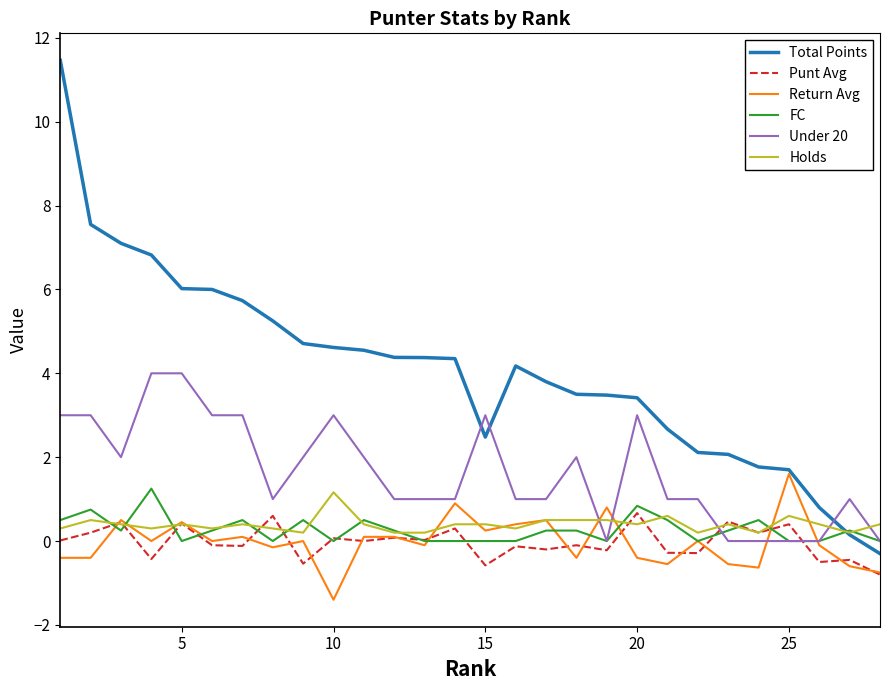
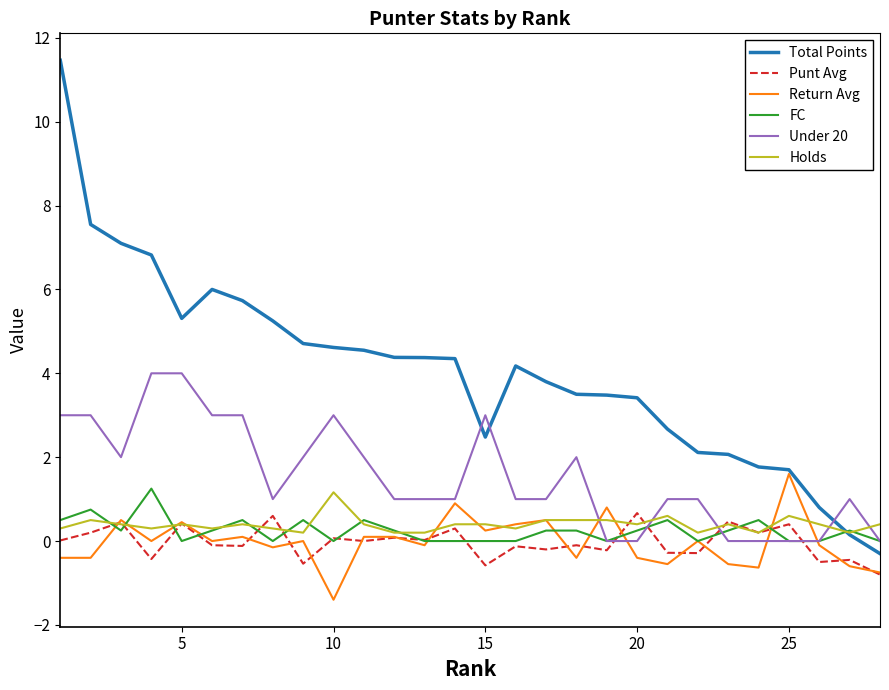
Total Points, 5: 6.0 -> 5.3
FC, 20: 0.8 -> 0.3
Under 20, 20: 3 -> 0
